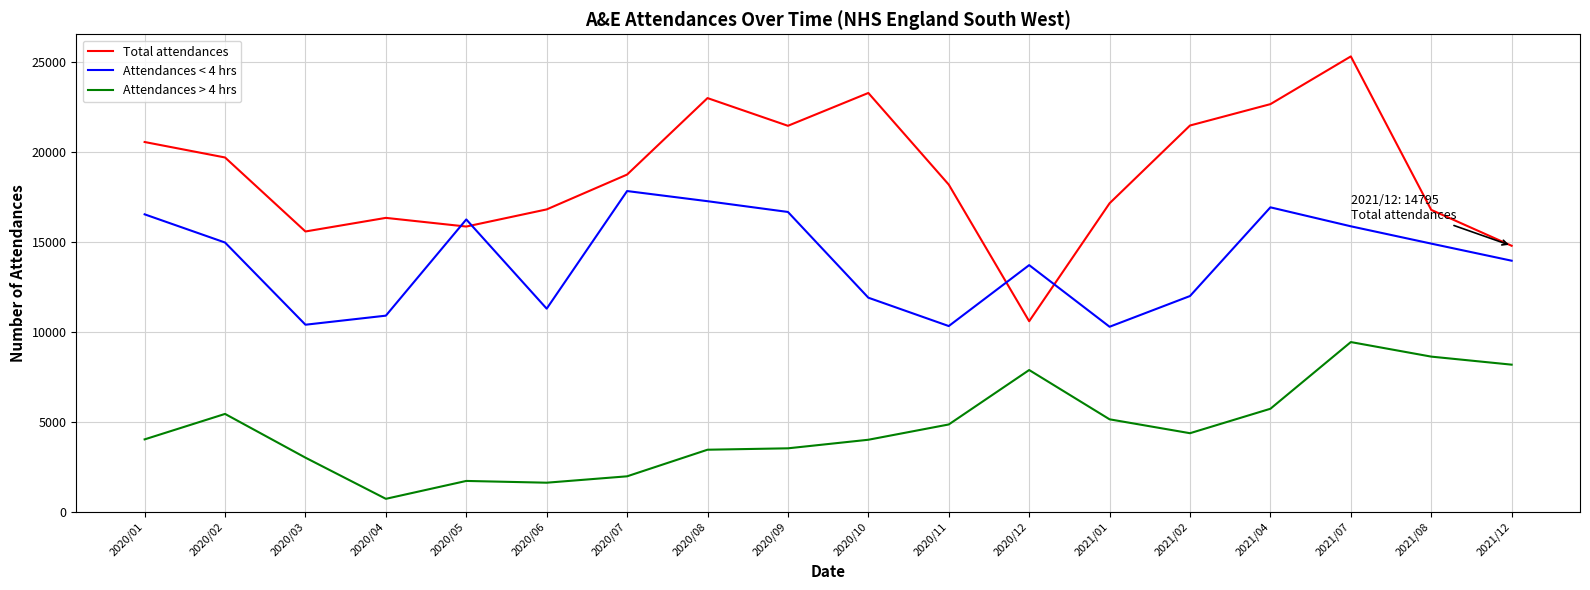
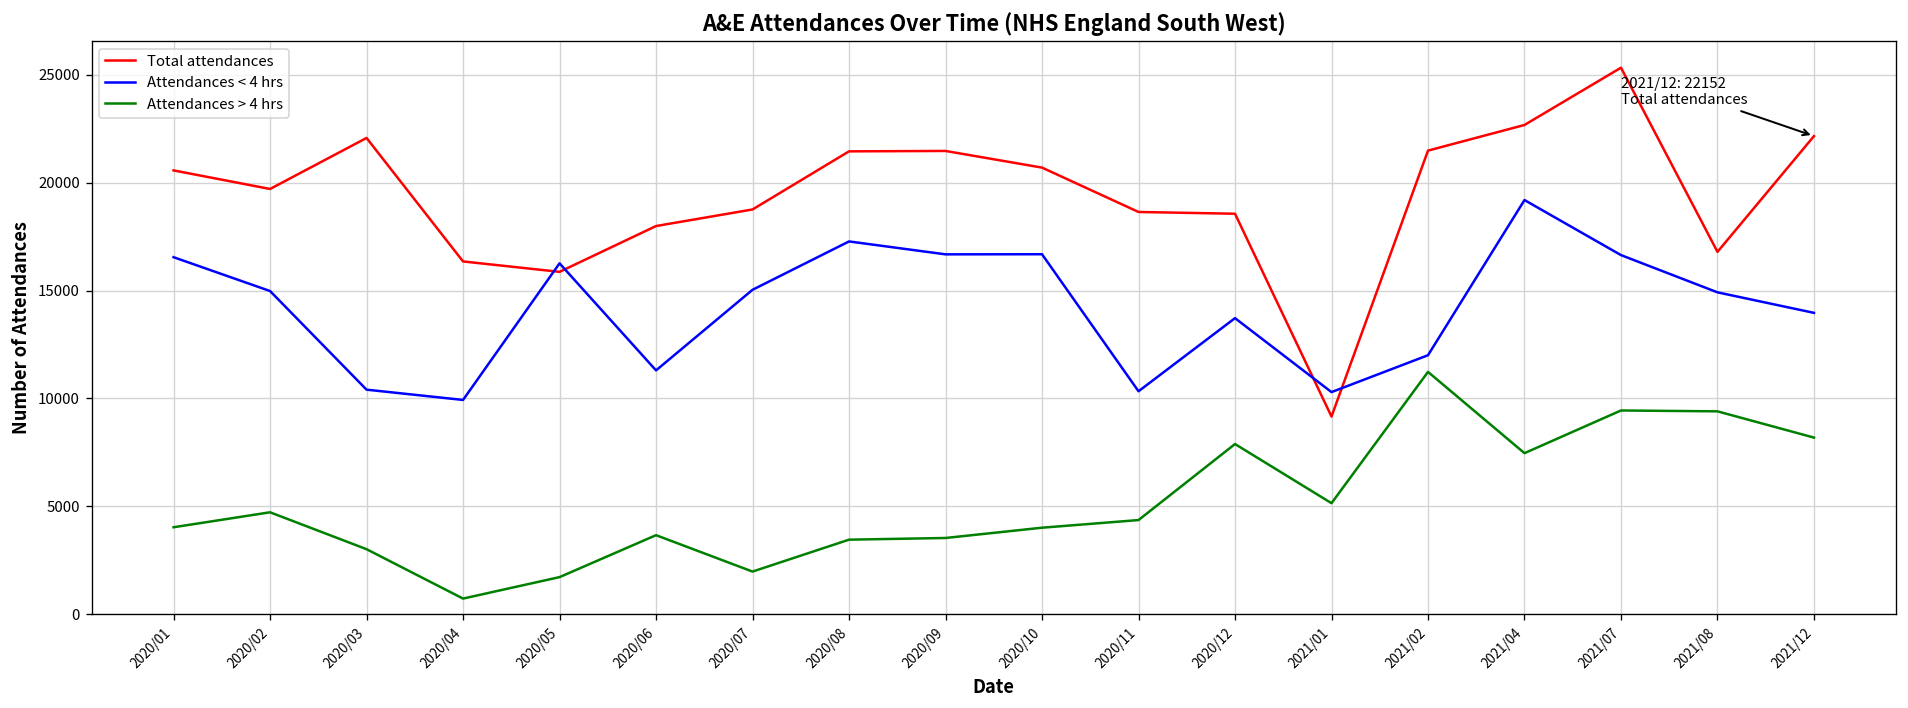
Attendances > 4 hrs, 2020/02: 5400 -> 4700
Total attendances, 2020/03: 15600 -> 22100
Attendances < 4 hrs, 2020/04: 10900 -> 9900
Total attendances, 2020/06: 16800 -> 18000
Attendances > 4 hrs, 2020/06: 1600 -> 3700
Attendances < 4 hrs, 2020/07: 17800 -> 15000
Total attendances, 2020/08: 23000 -> 21400
Total attendances, 2020/10: 23300 -> 20700
Attendances < 4 hrs, 2020/10: 11900 -> 16700
Total attendances, 2020/11: 18200 -> 18600
Attendances > 4 hrs, 2020/11: 4900 -> 4400
Total attendances, 2020/12: 10600 -> 18600
Total attendances, 2021/01: 17200 -> 9200
Attendances > 4 hrs, 2021/02: 4400 -> 11200
Attendances < 4 hrs, 2021/04: 16900 -> 19200
Attendances > 4 hrs, 2021/04: 5700 -> 7500
Attendances < 4 hrs, 2021/07: 15900 -> 16600
Attendances > 4 hrs, 2021/08: 8600 -> 9400
Total attendances, 2021/12: 14795 -> 22152
